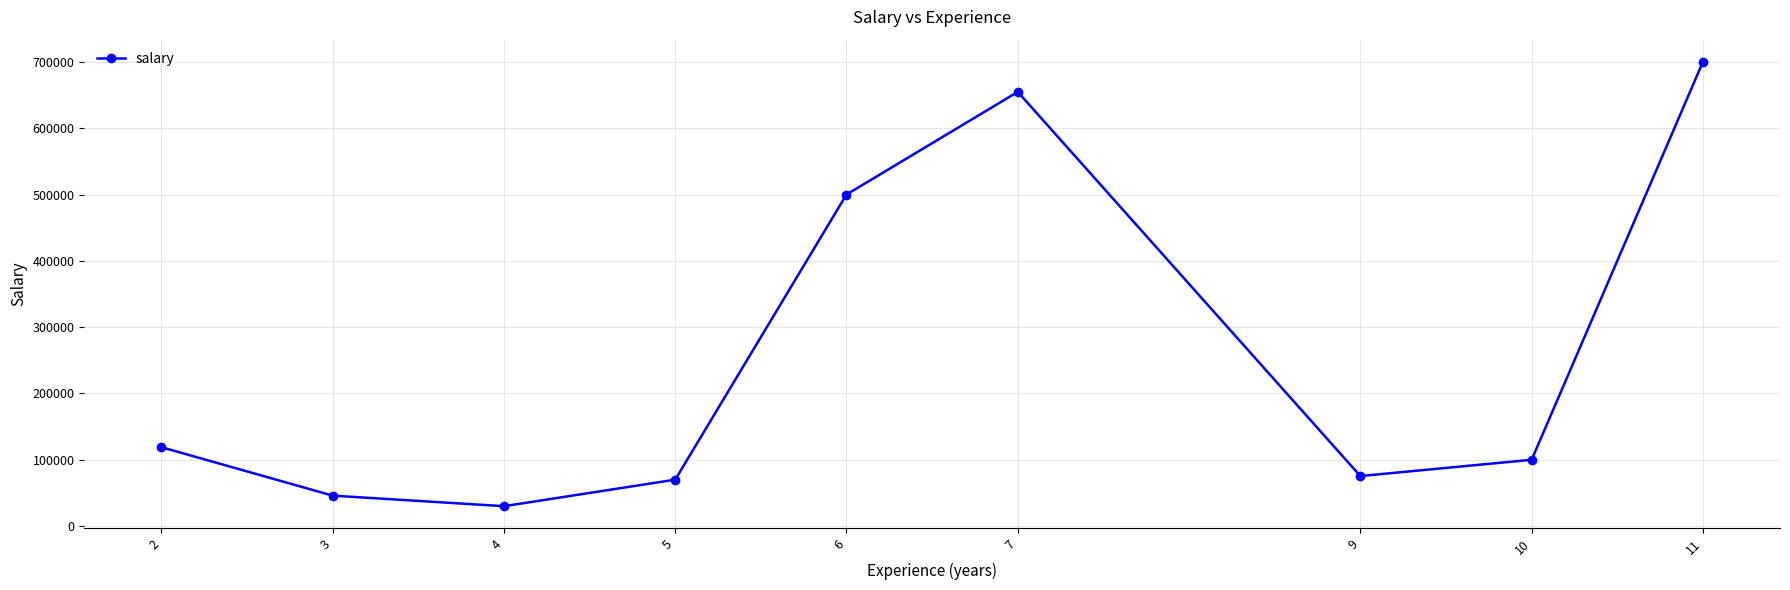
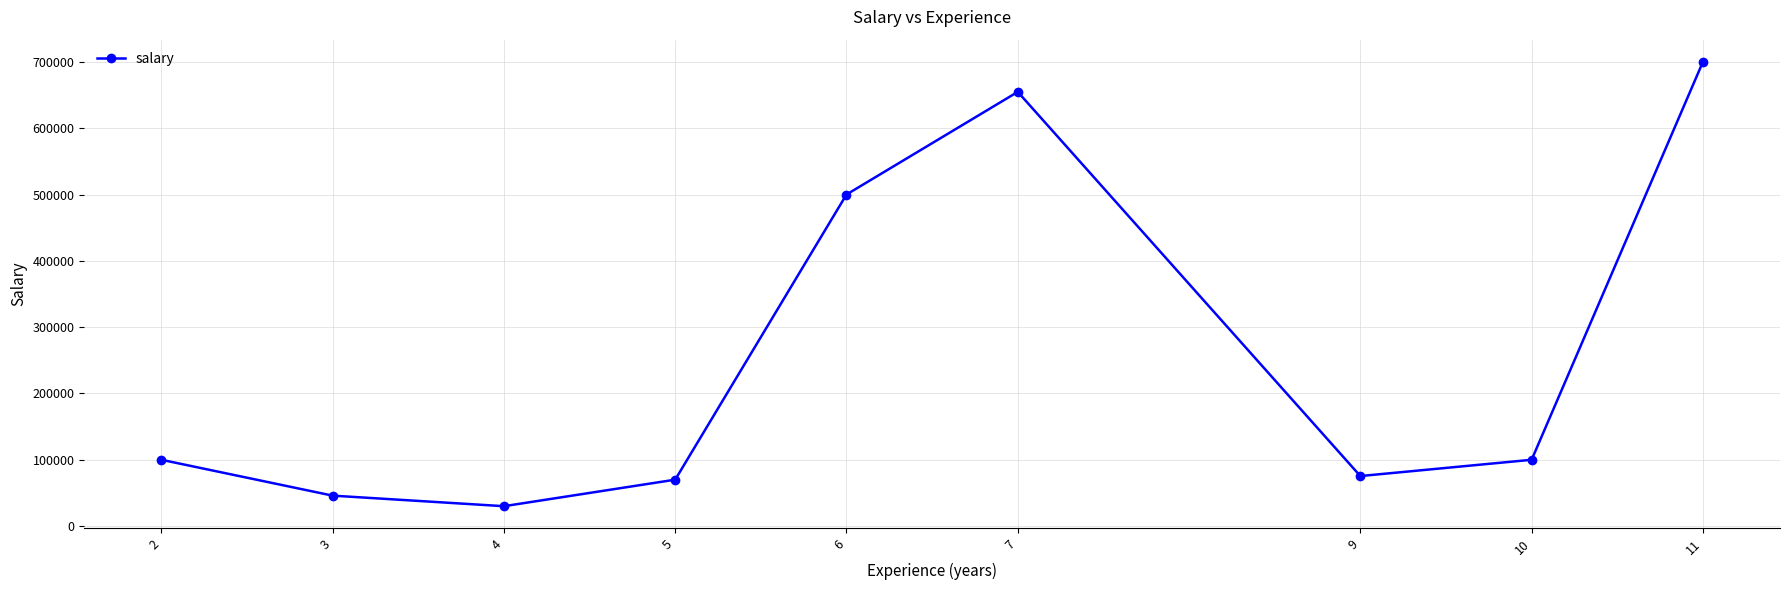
2: 120000 -> 100000
